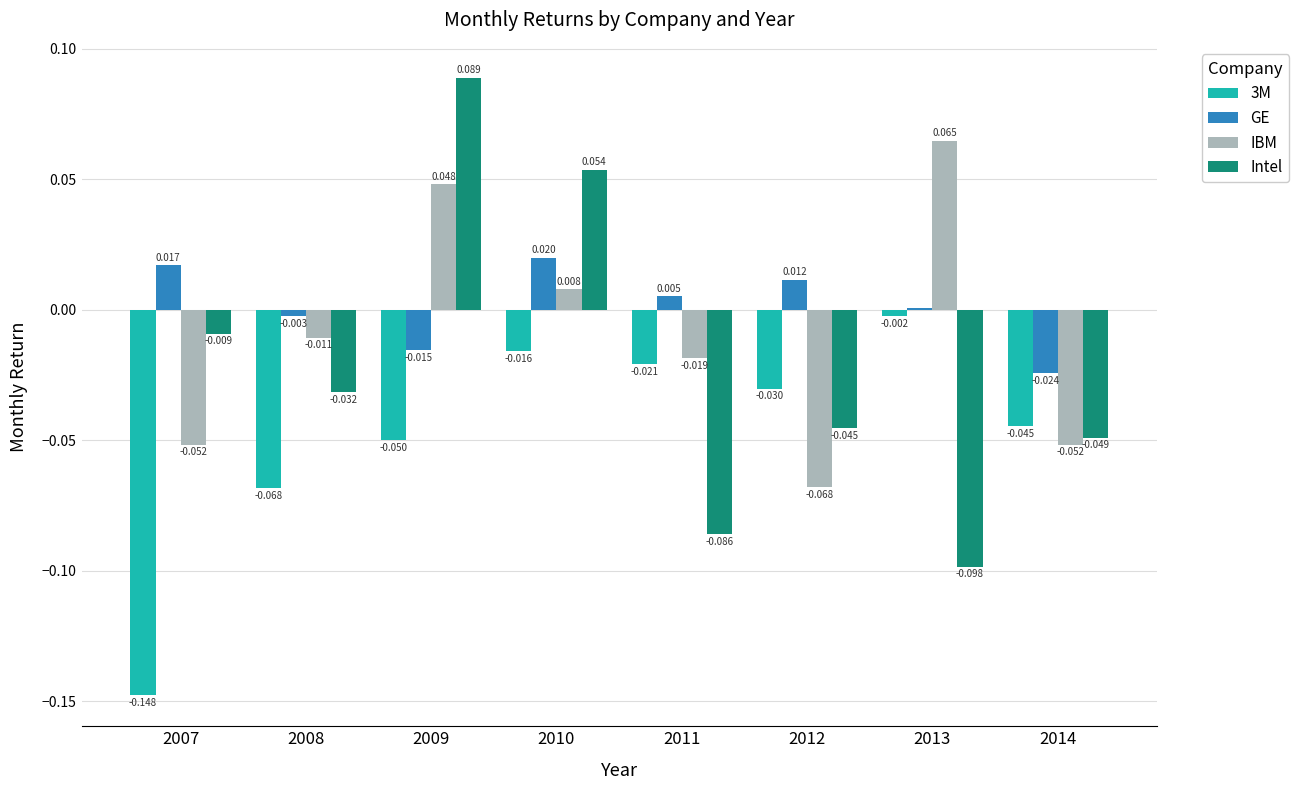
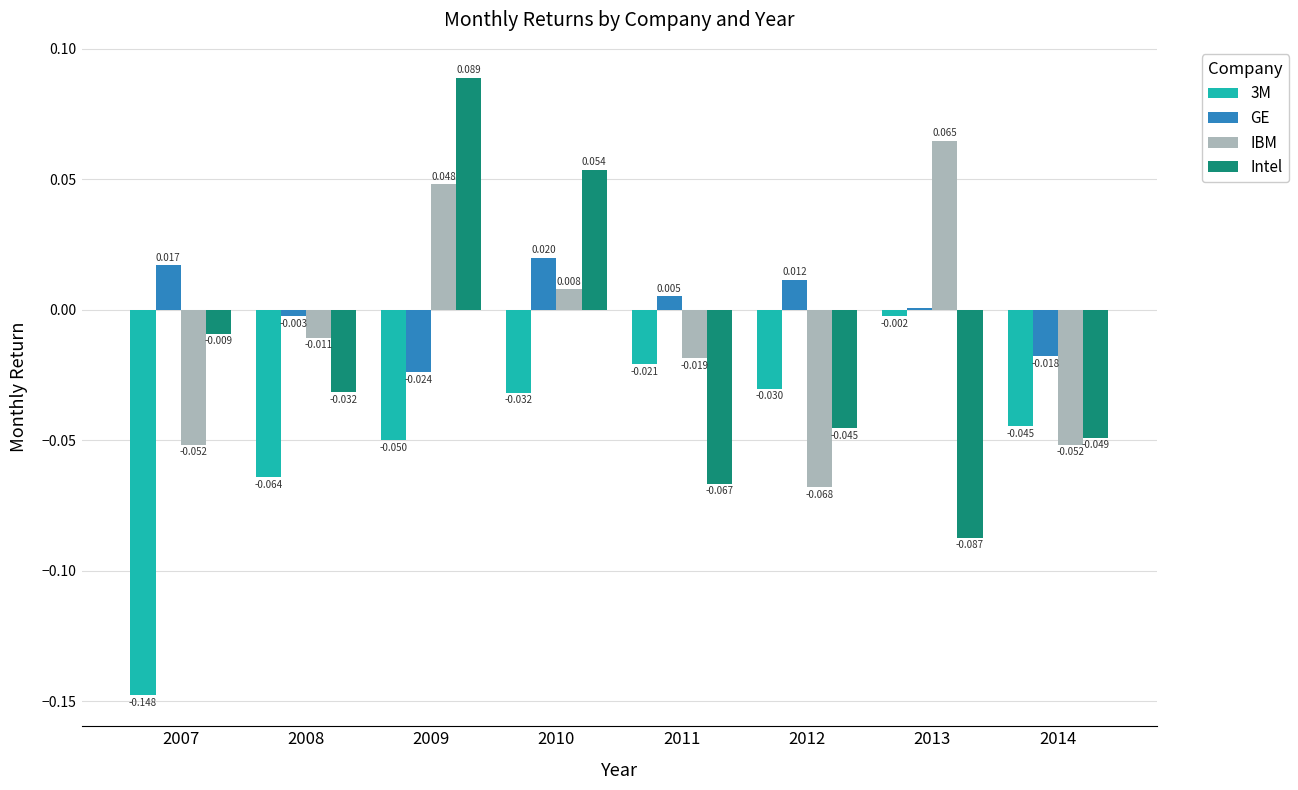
3M, 2008: -0.068 -> -0.064
GE, 2009: -0.015 -> -0.024
3M, 2010: -0.016 -> -0.032
Intel, 2011: -0.086 -> -0.067
Intel, 2013: -0.098 -> -0.087
GE, 2014: -0.024 -> -0.018
